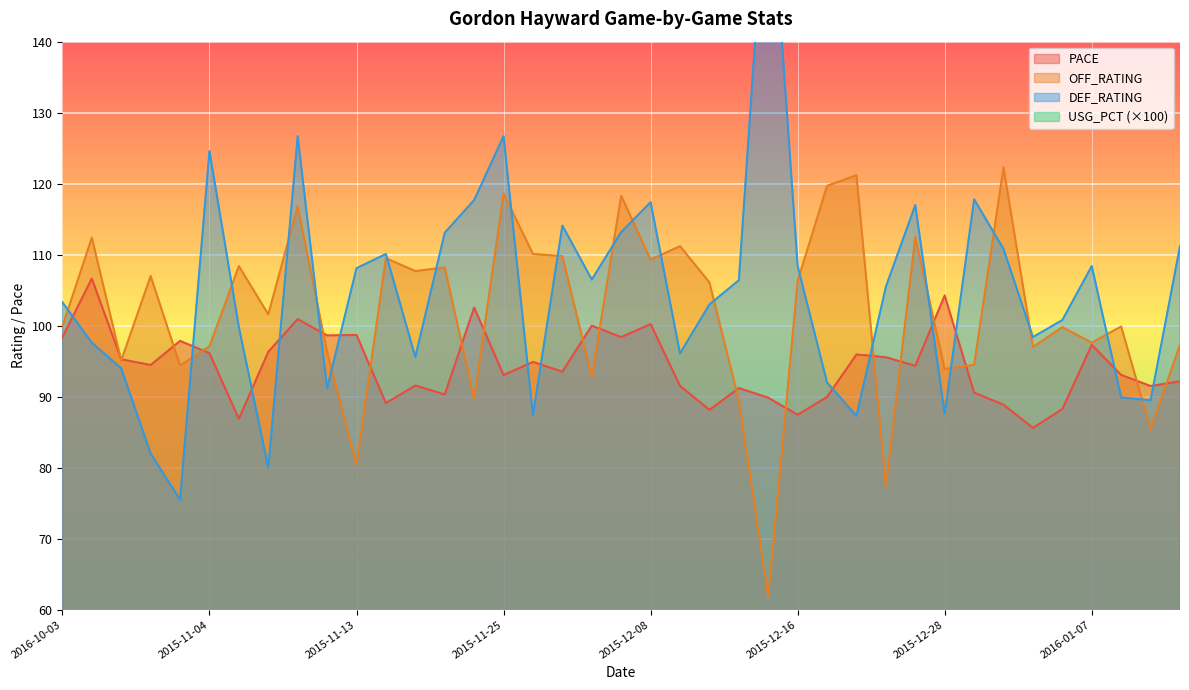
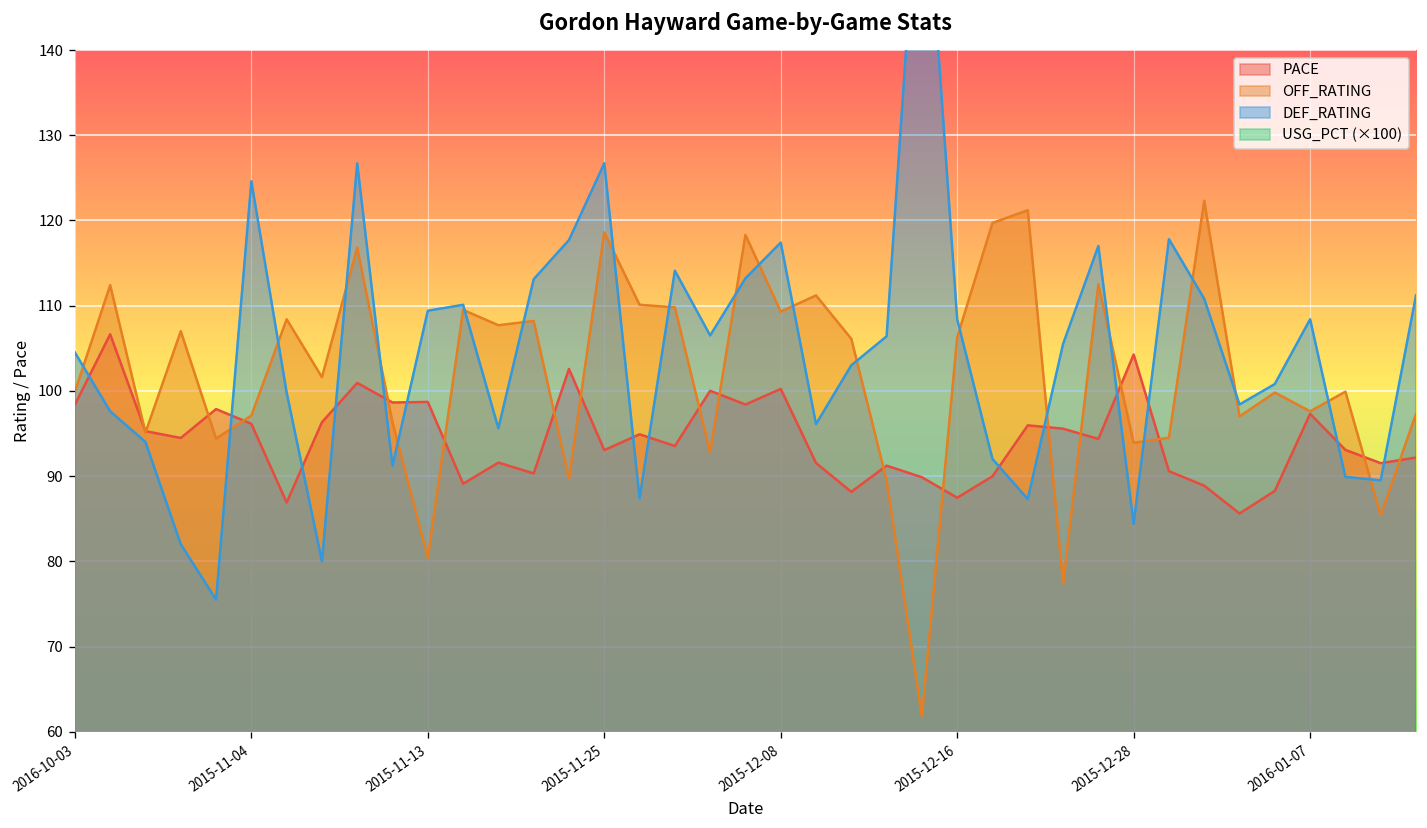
DEF_RATING, 2016-10-03: 103 -> 105
DEF_RATING, 2015-11-13: 108 -> 109
DEF_RATING, 2015-12-28: 88 -> 84
